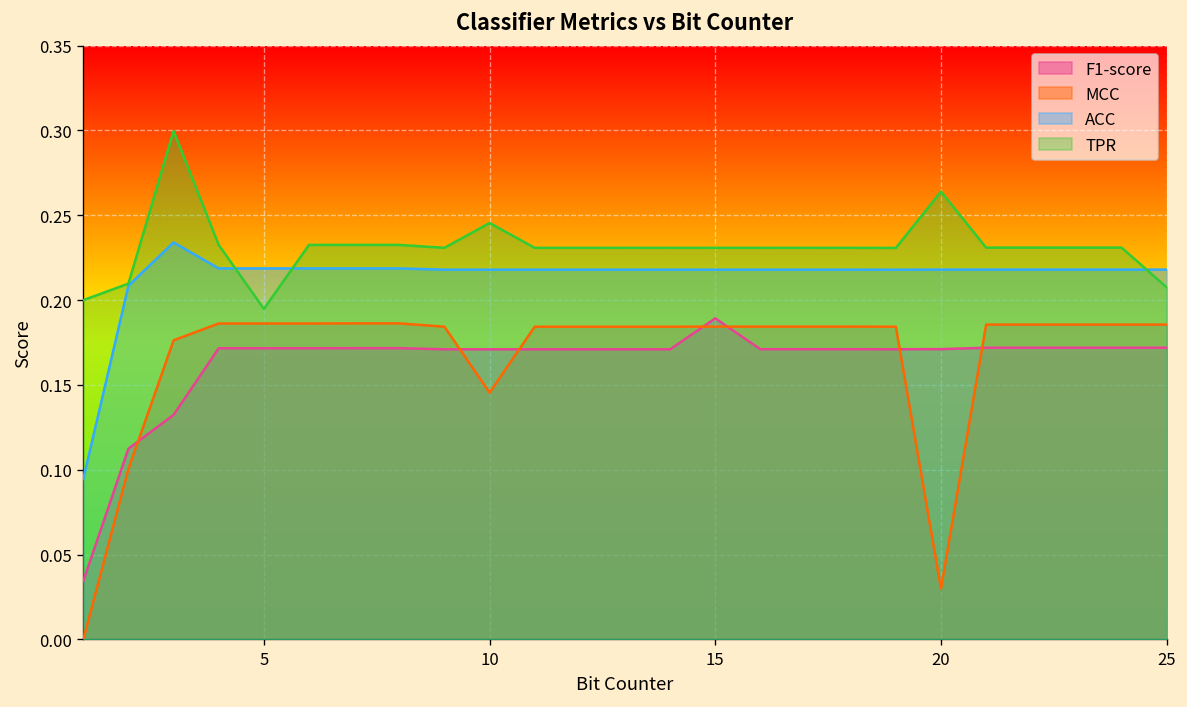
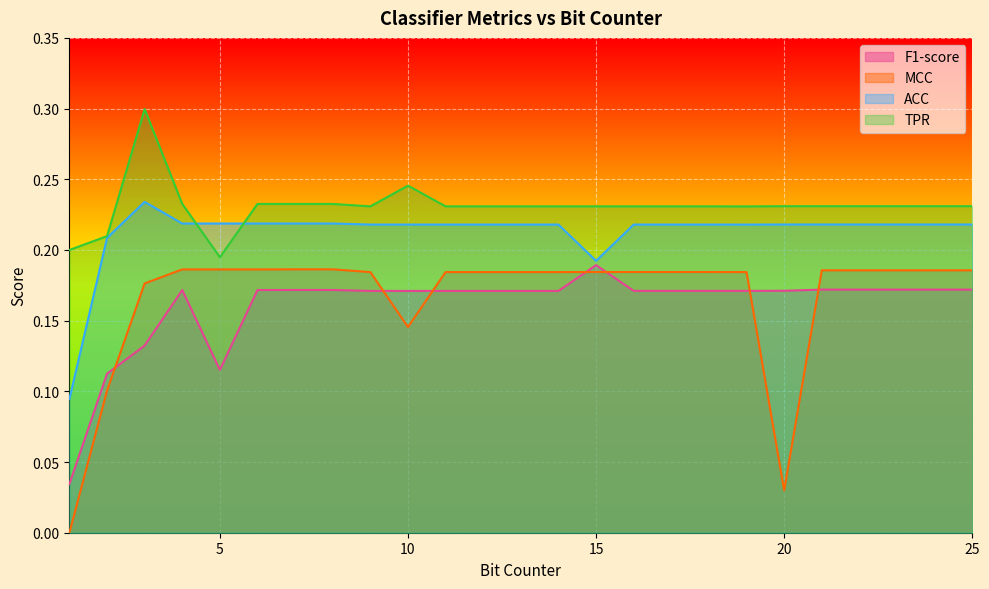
F1-score, 5: 0.172 -> 0.115
ACC, 15: 0.218 -> 0.192
TPR, 20: 0.264 -> 0.231
TPR, 25: 0.208 -> 0.231
